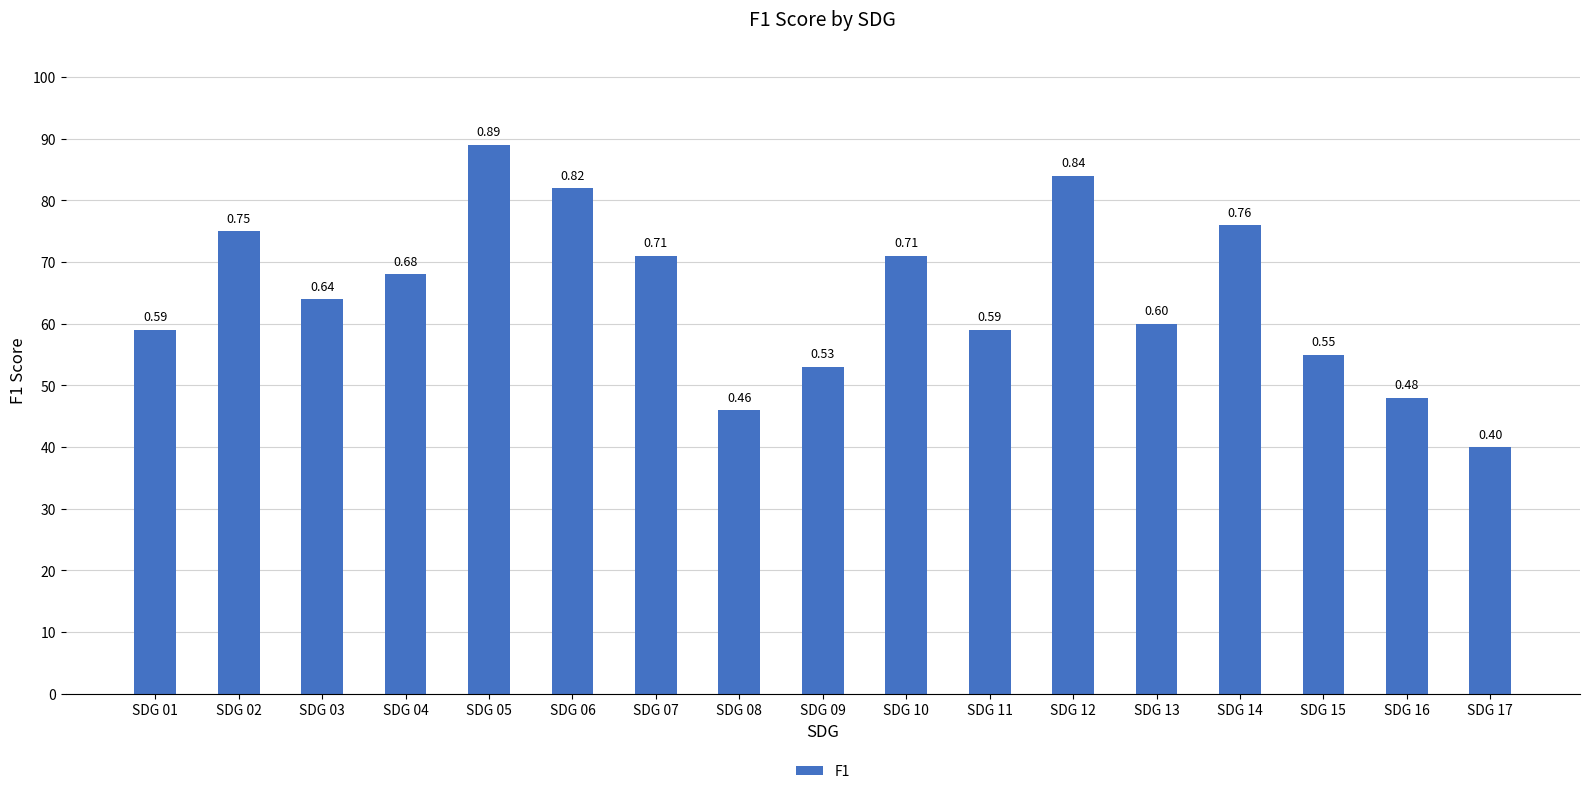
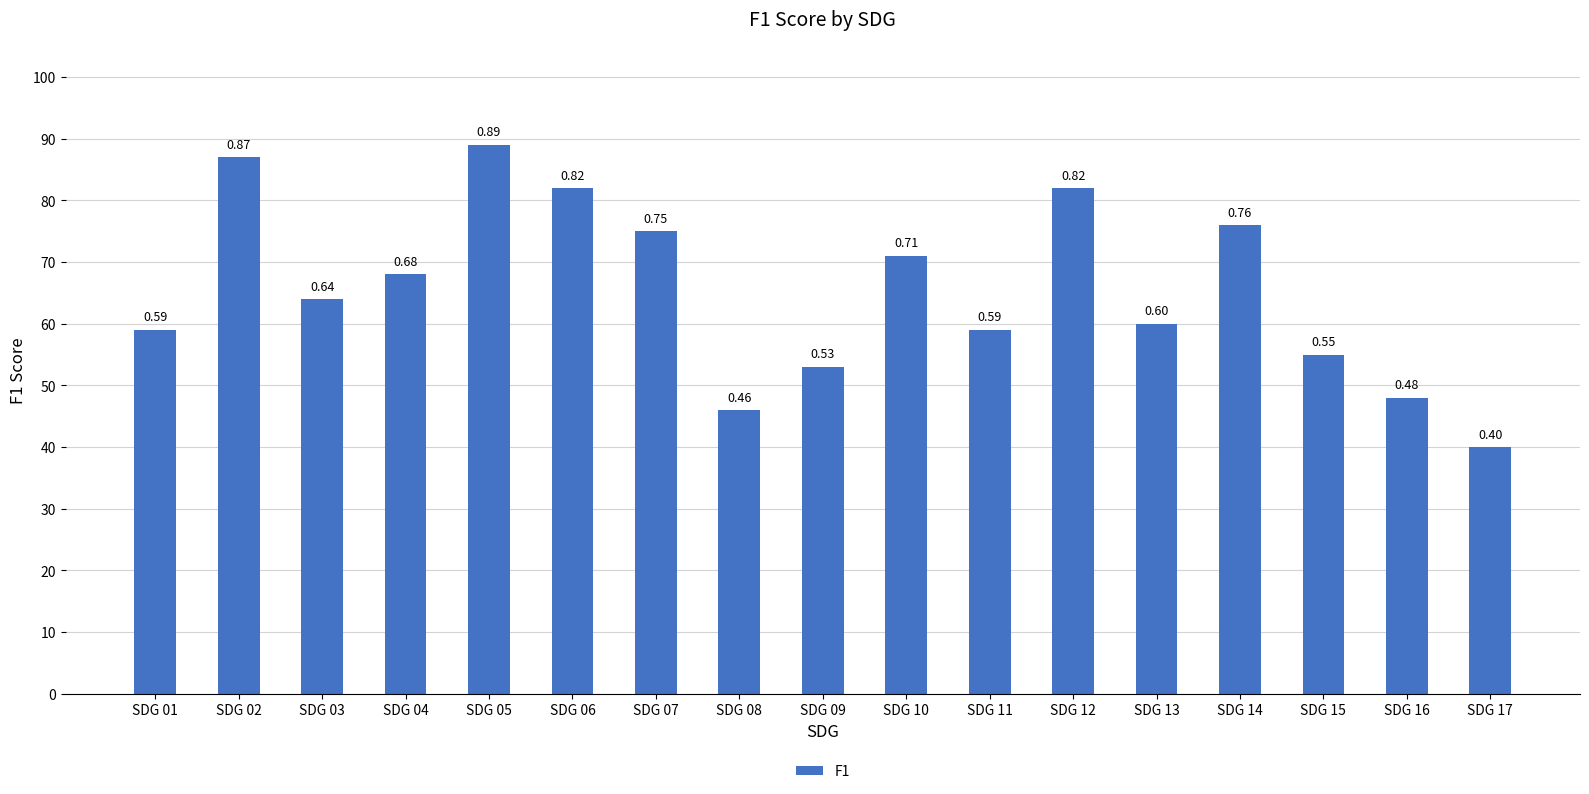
SDG 02: 0.75 -> 0.87
SDG 07: 0.71 -> 0.75
SDG 12: 0.84 -> 0.82
